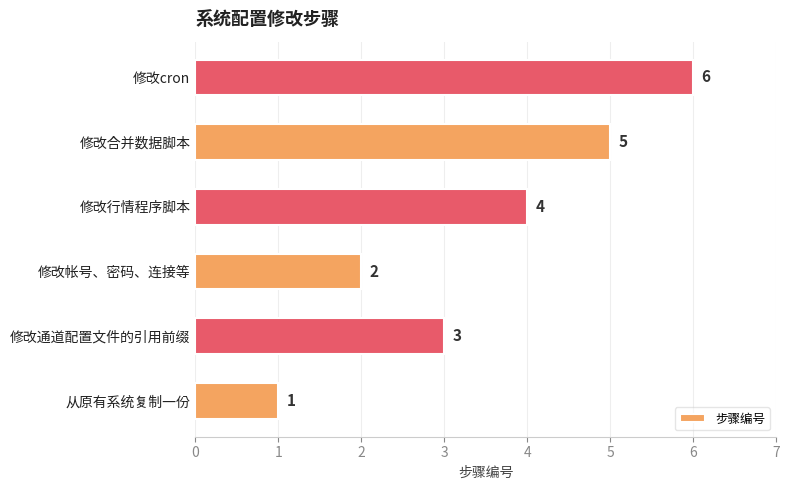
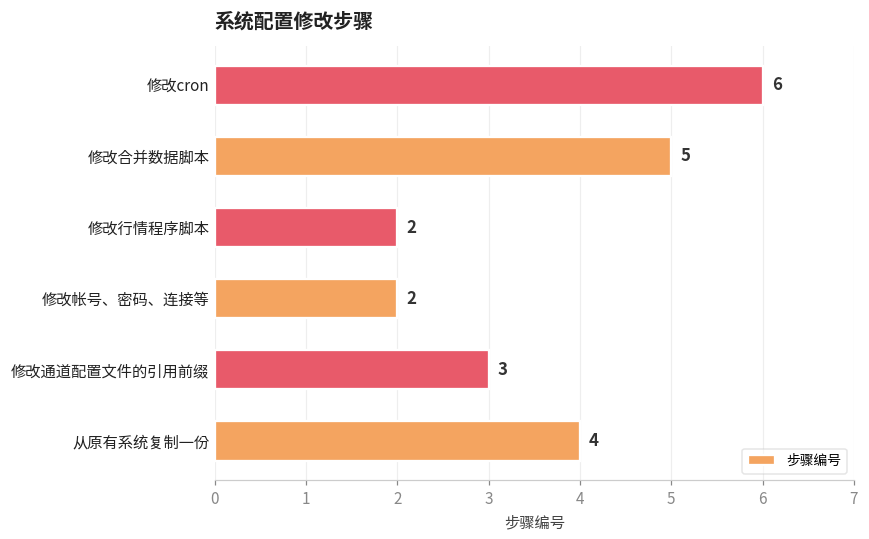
修改行情程序脚本: 4 -> 2
从原有系统复制一份: 1 -> 4
